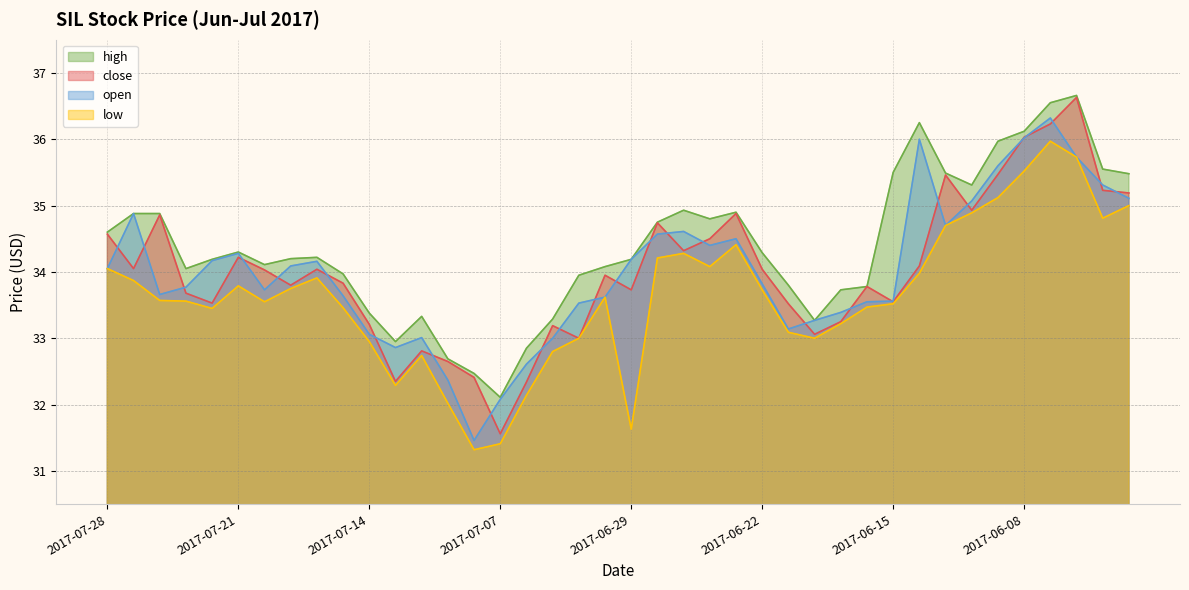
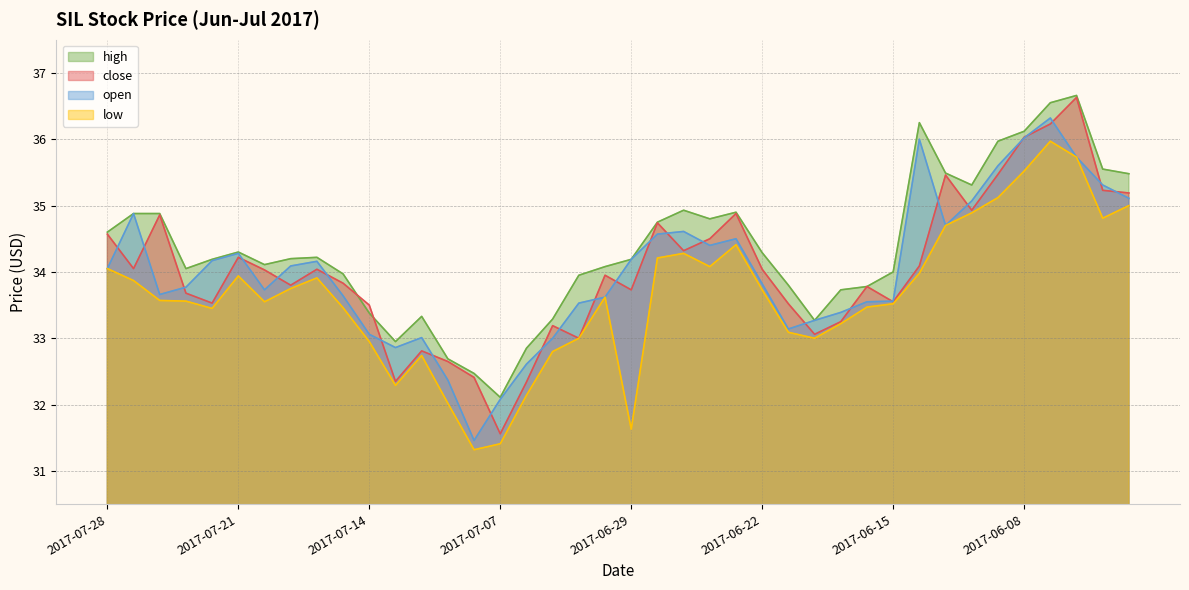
low, 2017-07-21: 33.8 -> 33.9
close, 2017-07-14: 33.2 -> 33.5
high, 2017-06-15: 35.5 -> 34.0
